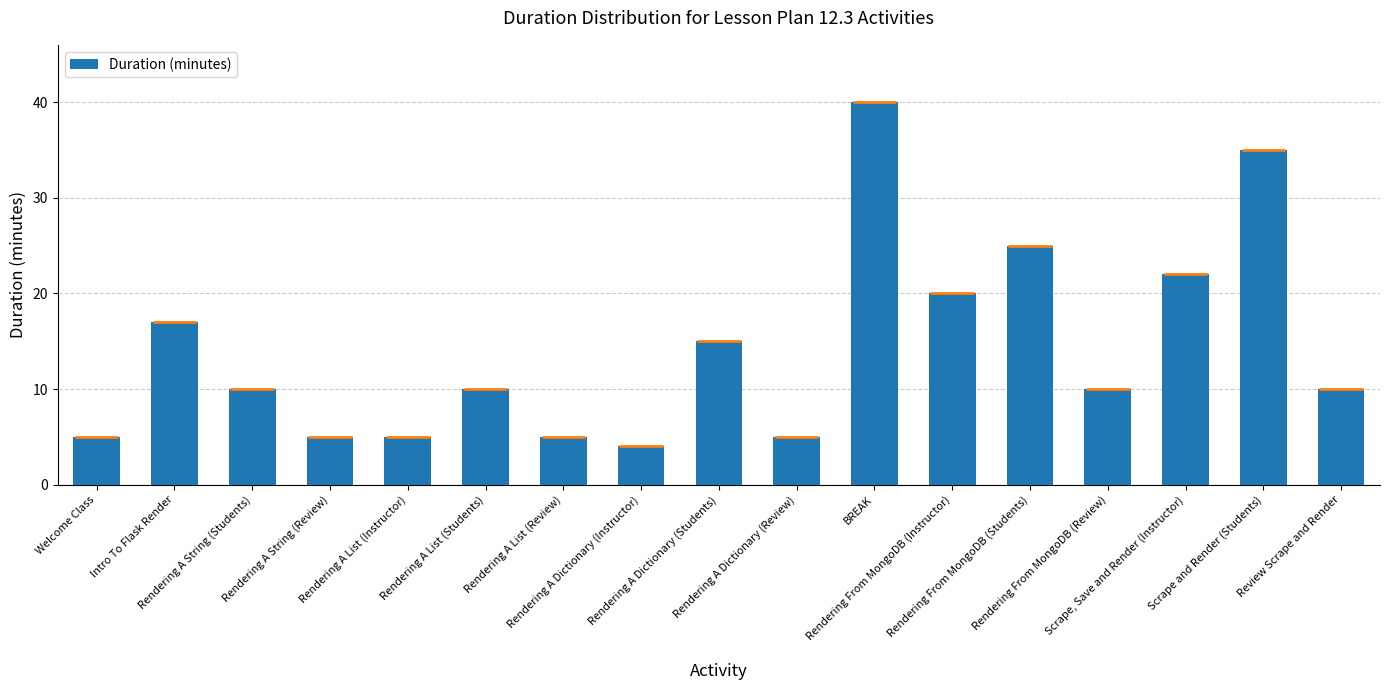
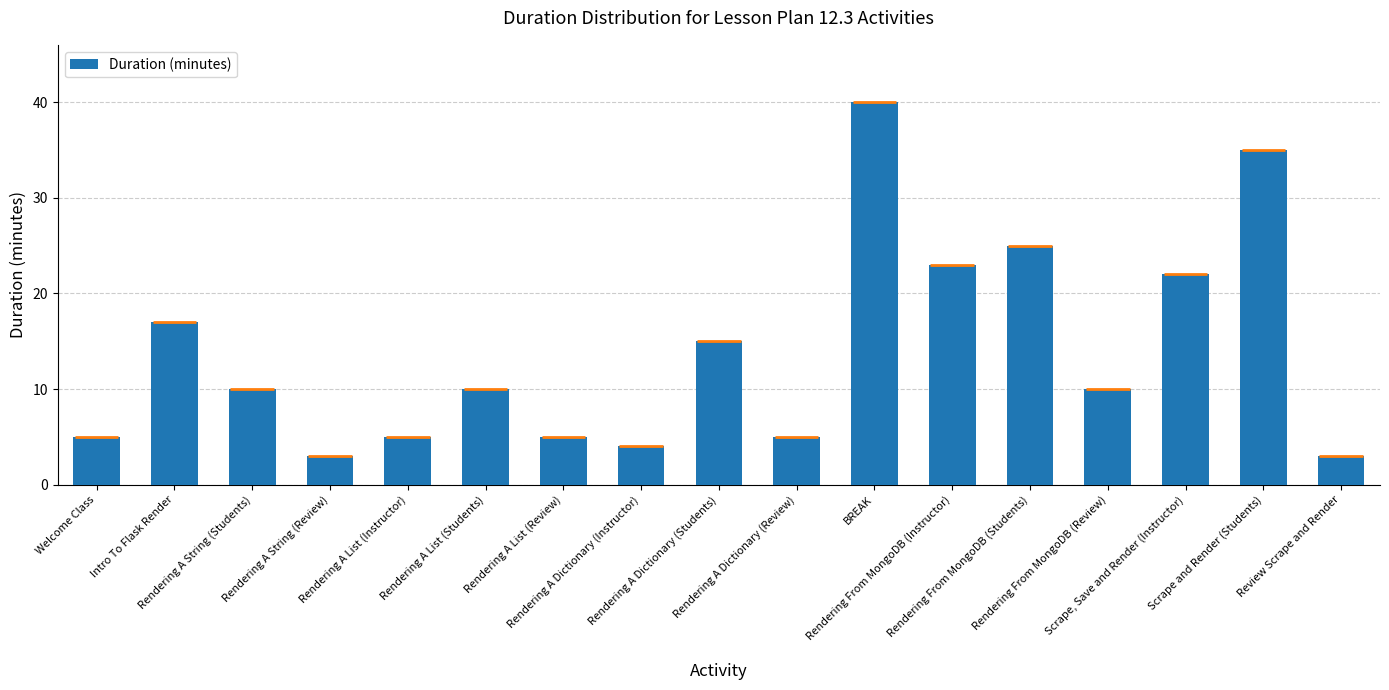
Rendering A String (Review): 5 -> 3
Rendering From MongoDB (Instructor): 20 -> 23
Review Scrape and Render: 10 -> 3
